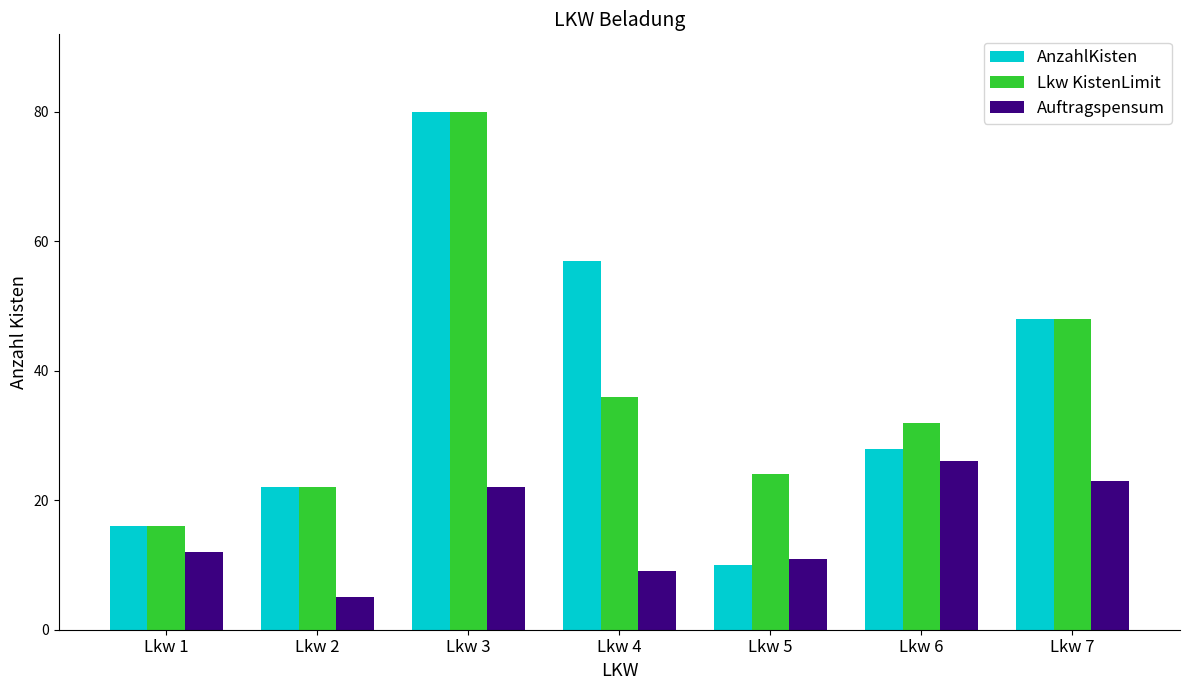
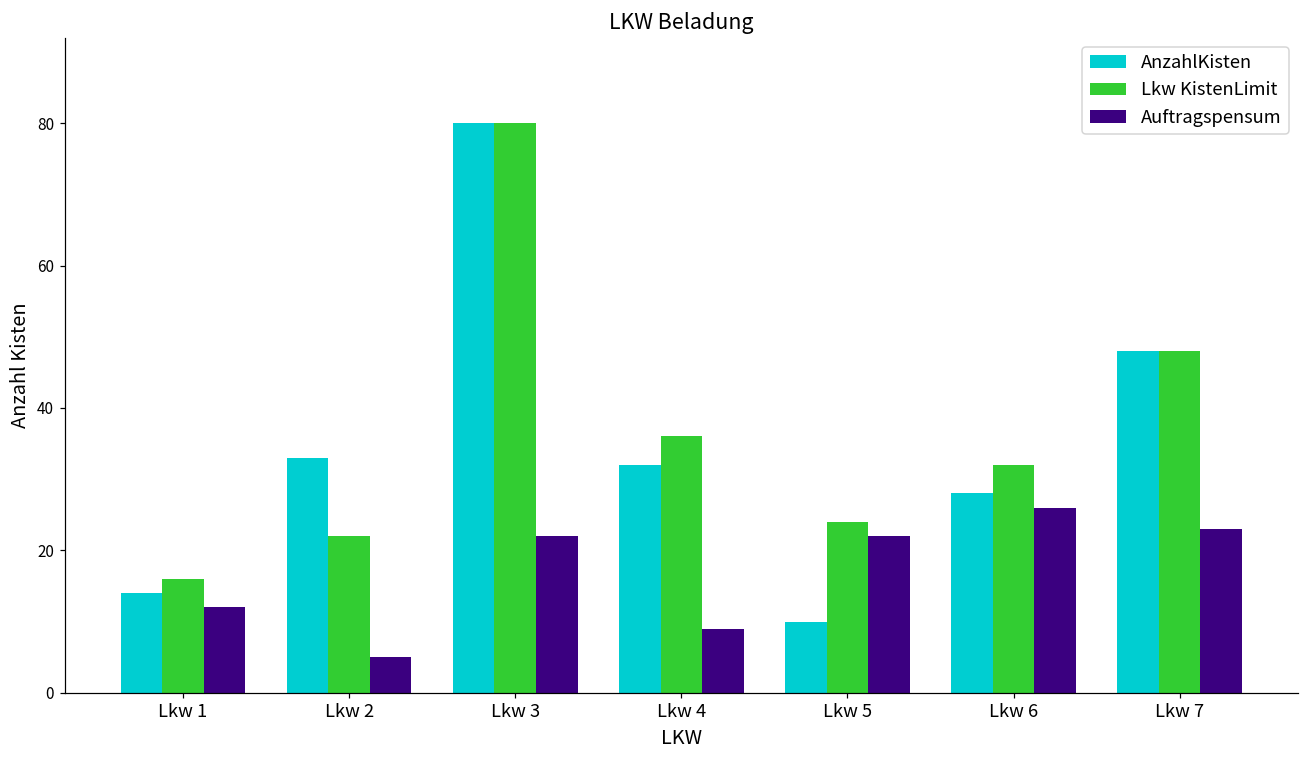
AnzahlKisten, Lkw 1: 16 -> 14
AnzahlKisten, Lkw 2: 22 -> 33
AnzahlKisten, Lkw 4: 57 -> 32
Auftragspensum, Lkw 5: 11 -> 22
